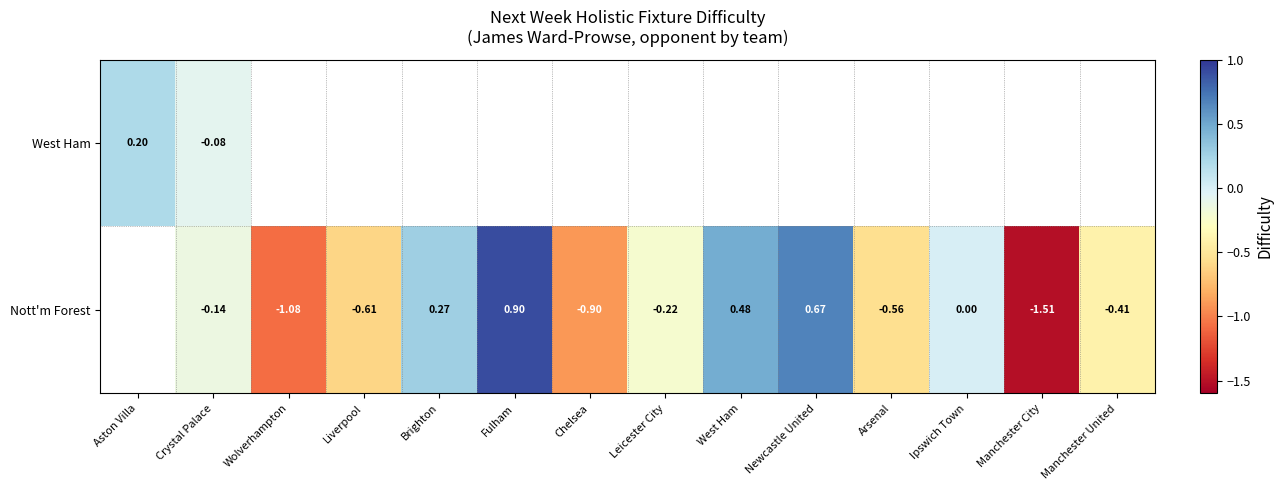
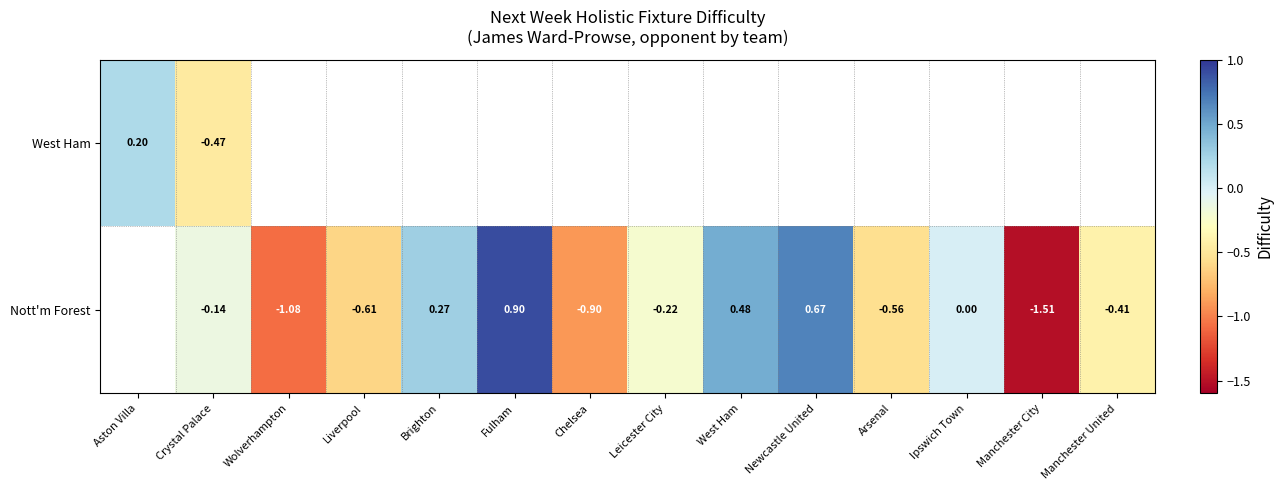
West Ham, Crystal Palace: -0.08 -> -0.47
